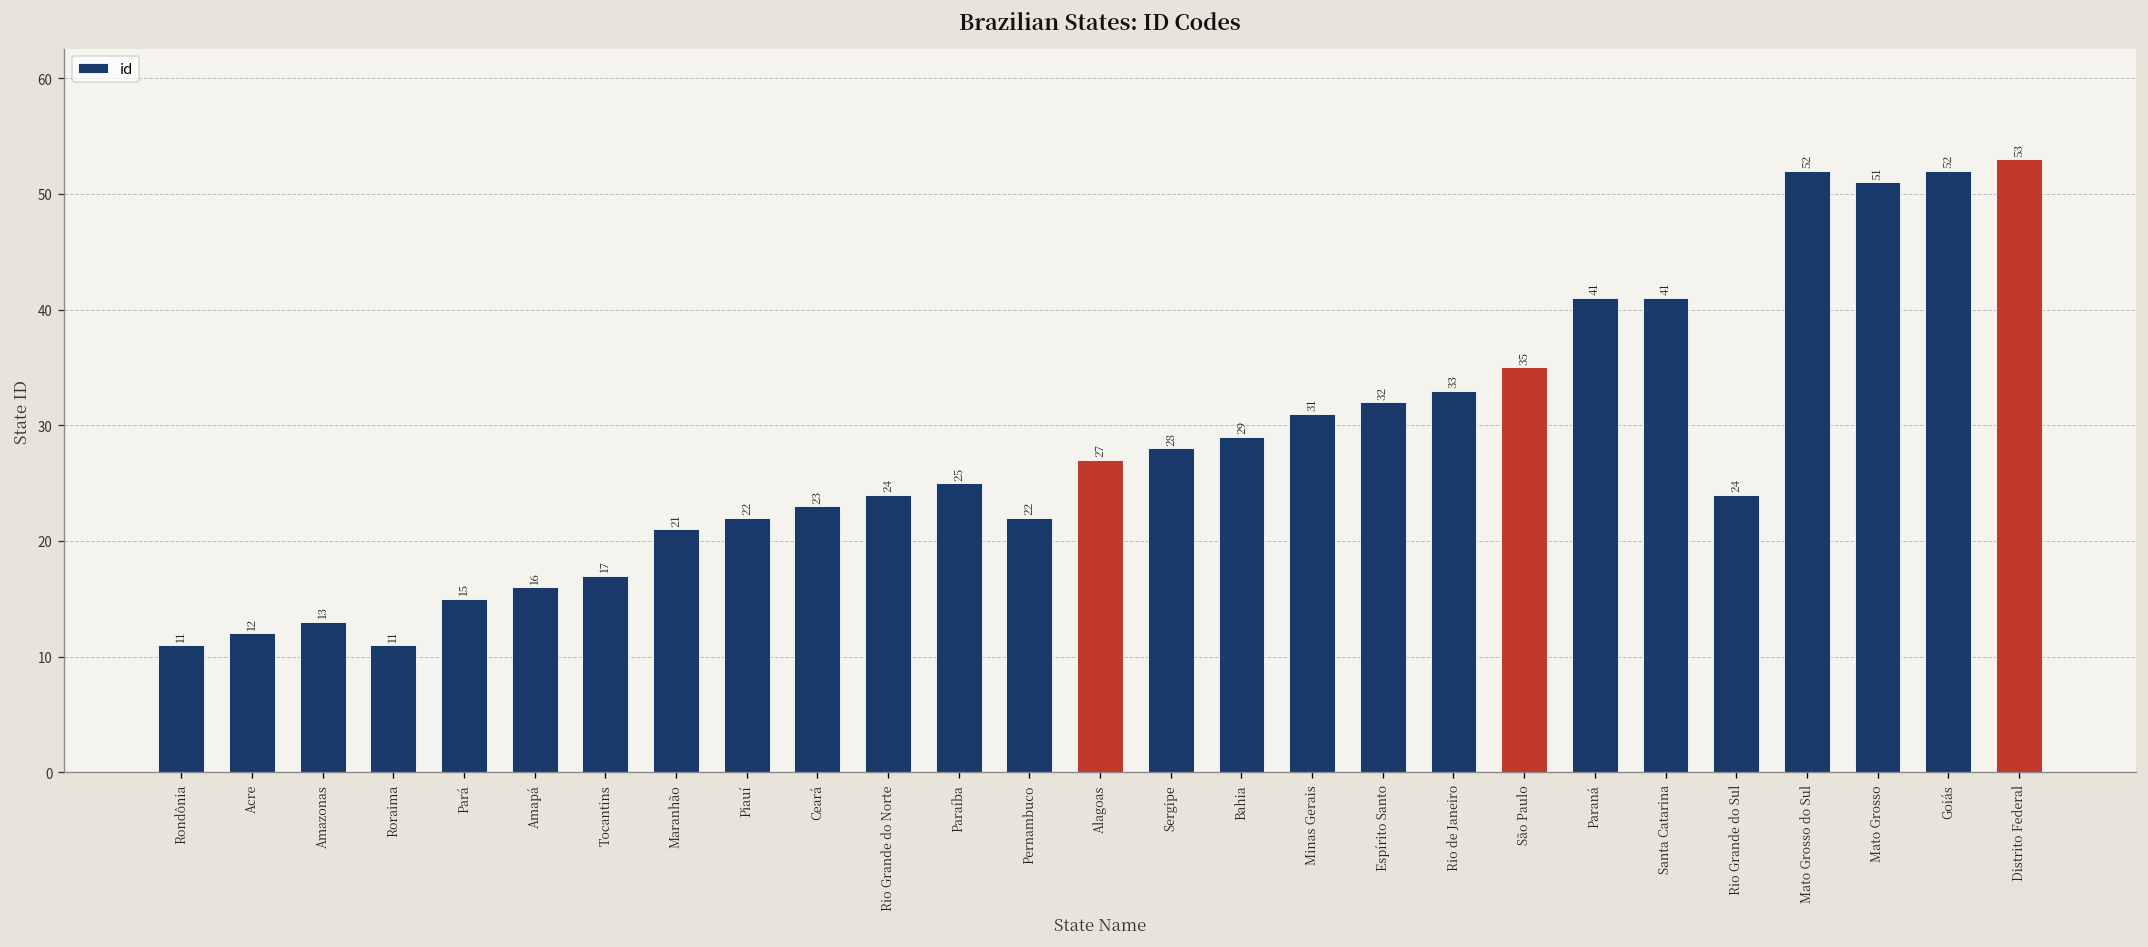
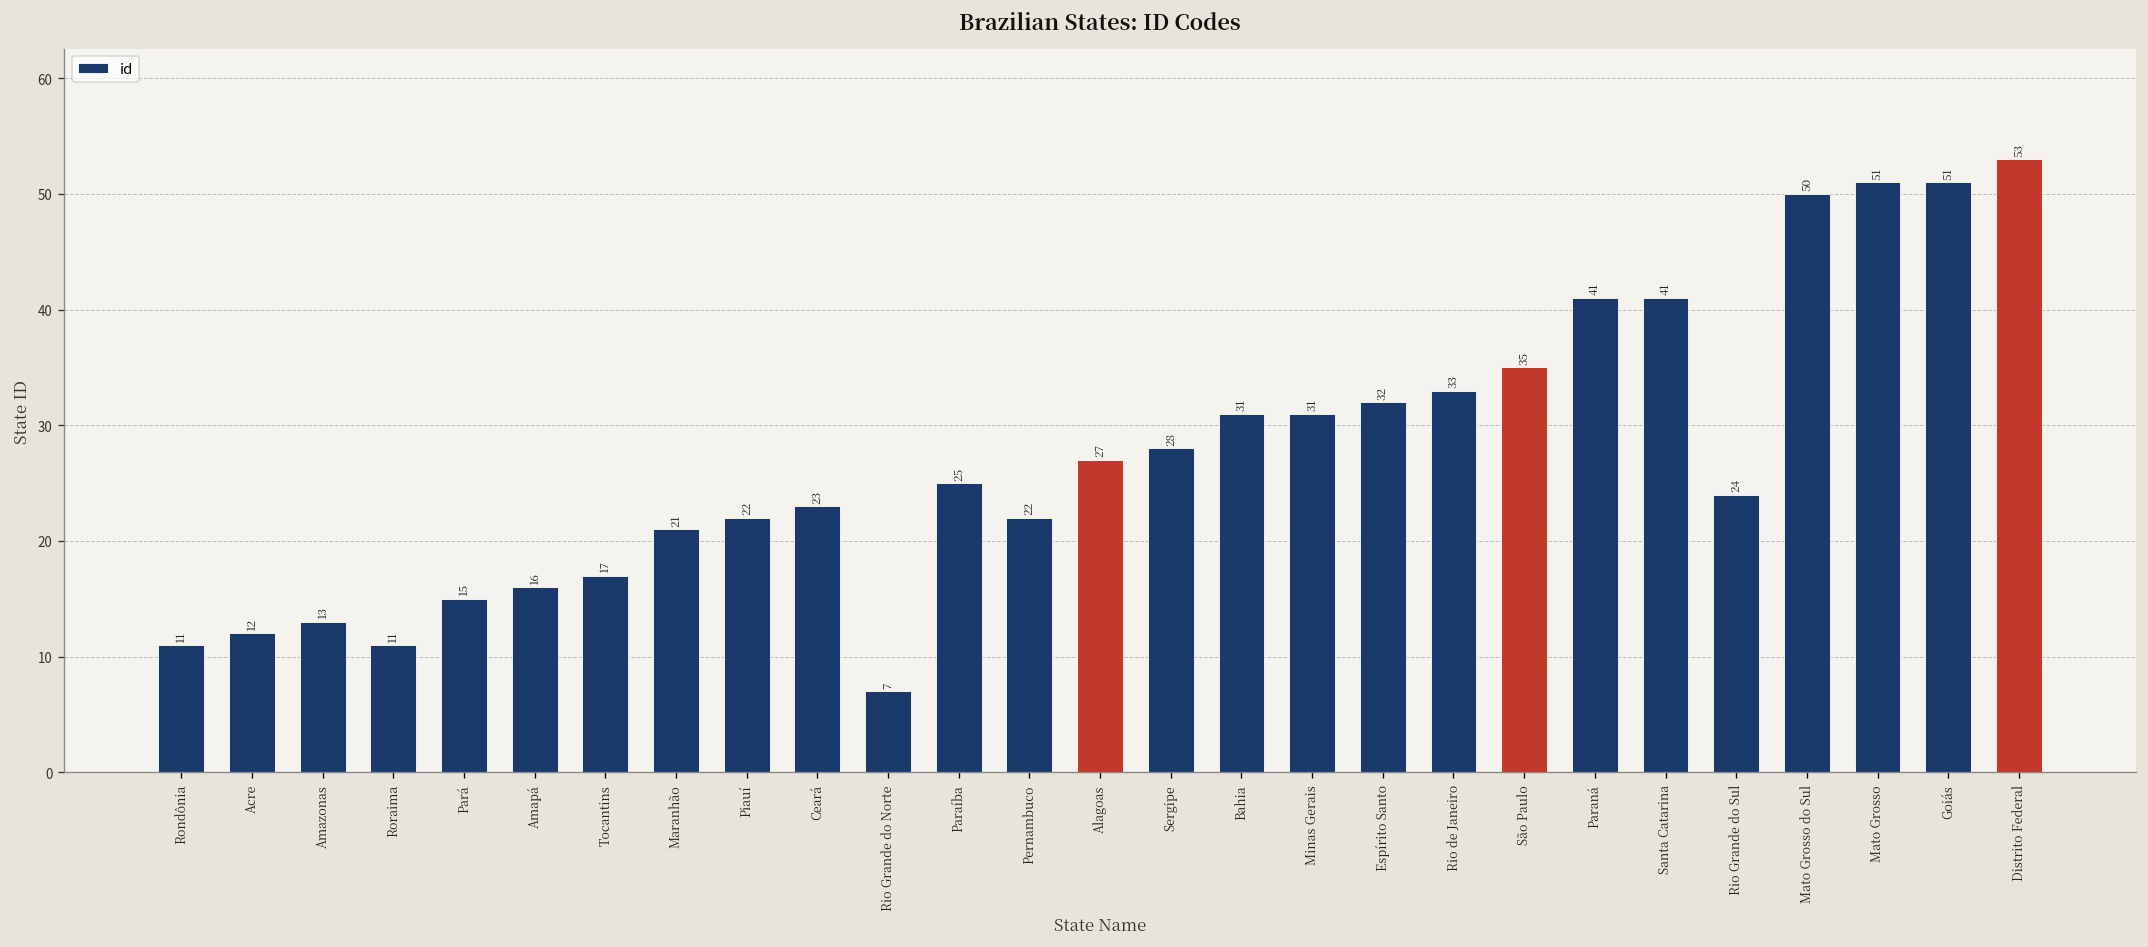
Rio Grande do Norte: 24 -> 7
Bahia: 29 -> 31
Mato Grosso do Sul: 52 -> 50
Goiás: 52 -> 51
